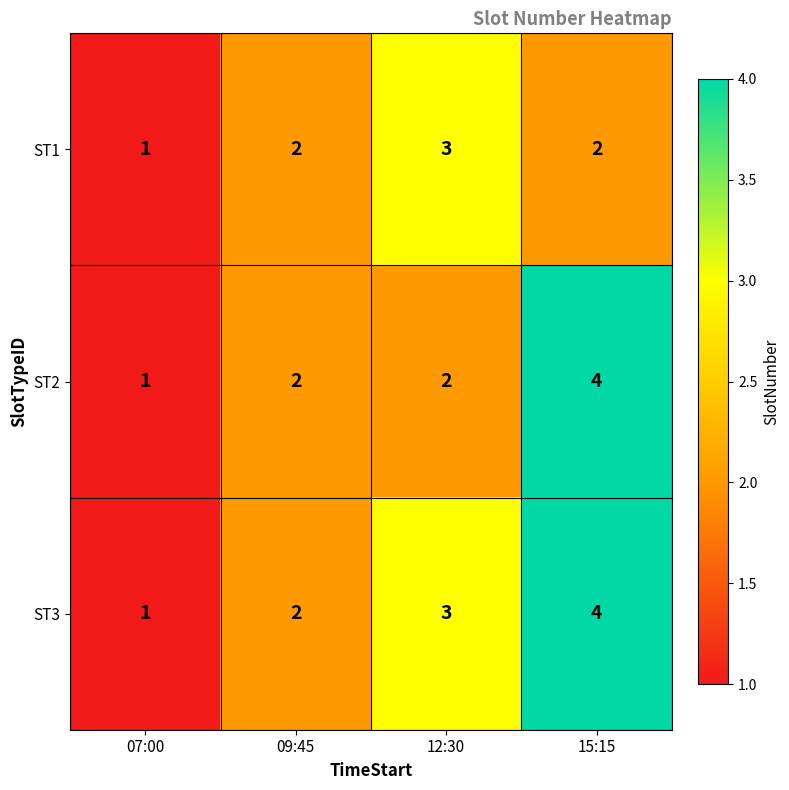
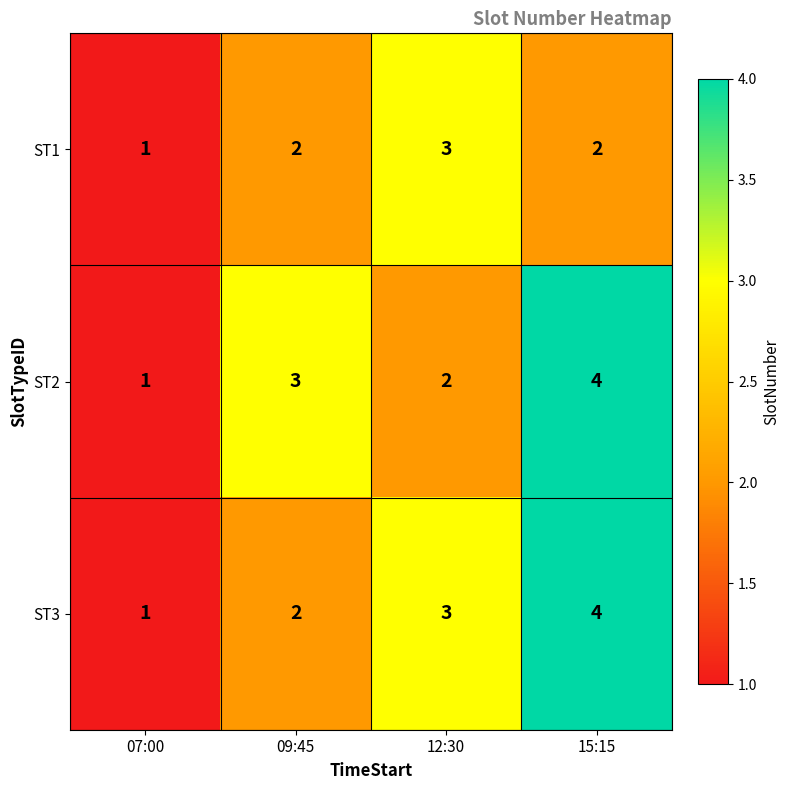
ST2, 09:45: 2 -> 3
